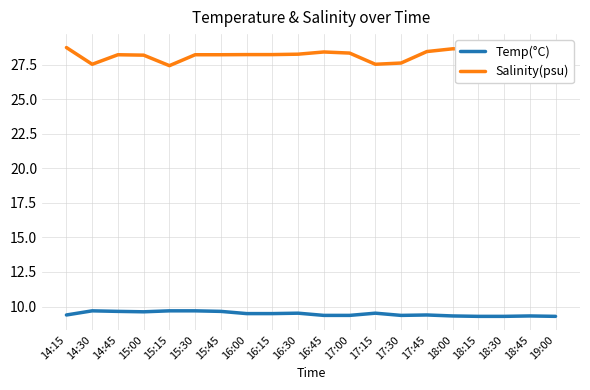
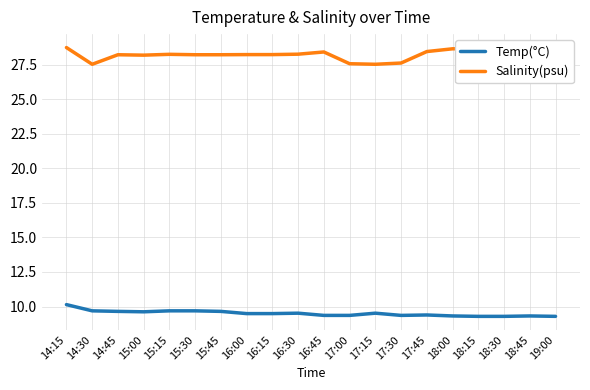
Temp(°C), 14:15: 9.4 -> 10.1
Salinity(psu), 15:15: 27.4 -> 28.3
Salinity(psu), 17:00: 28.3 -> 27.6
